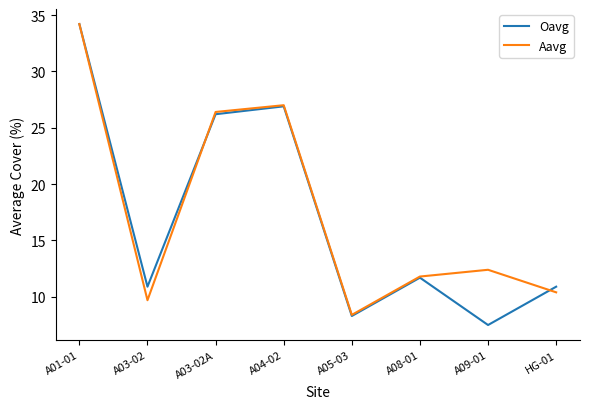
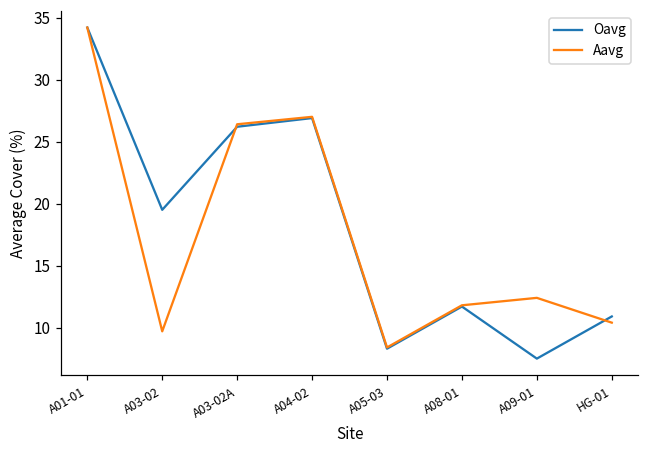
Oavg, A03-02: 10.9 -> 19.5
